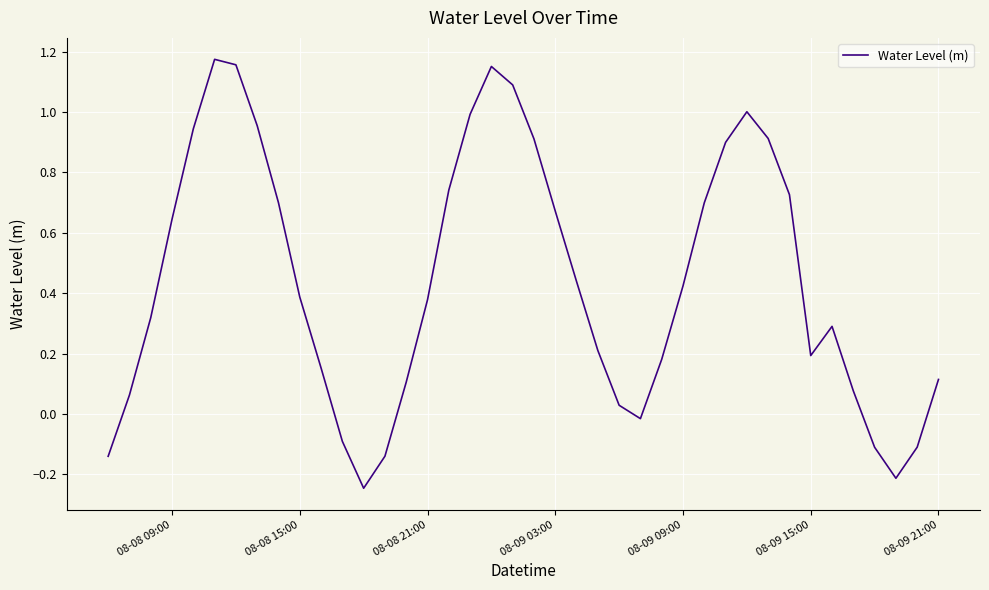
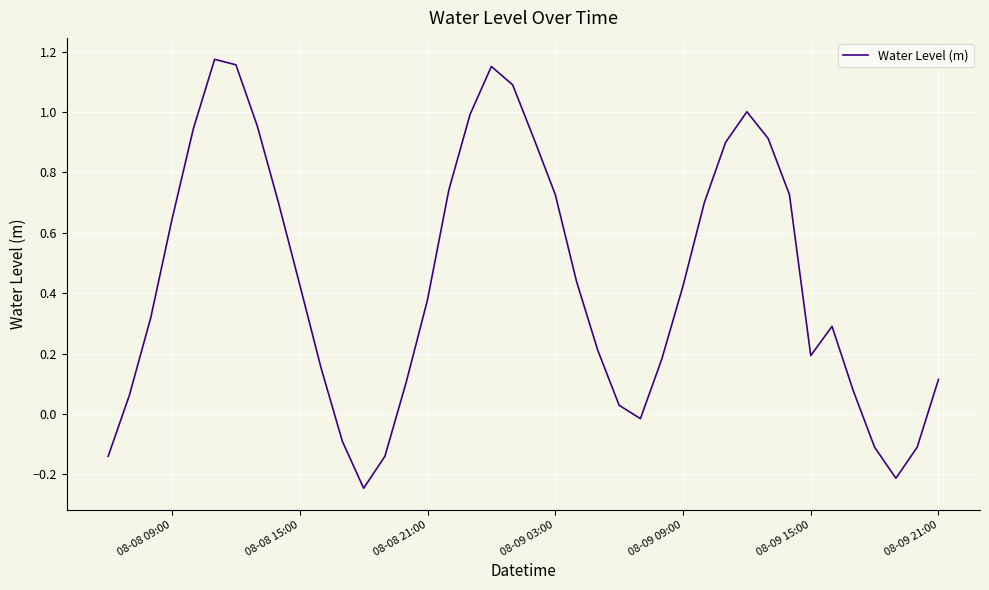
08-08 15:00: 0.39 -> 0.43
08-09 03:00: 0.67 -> 0.73
